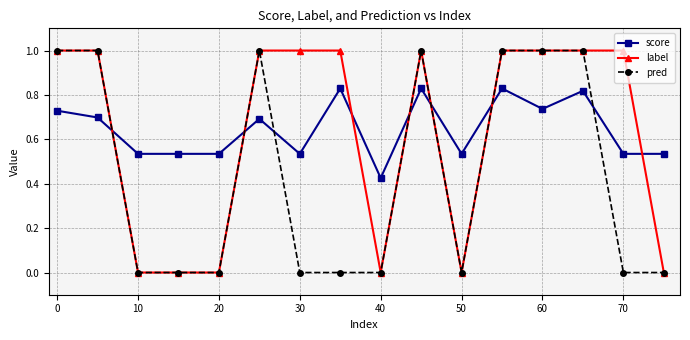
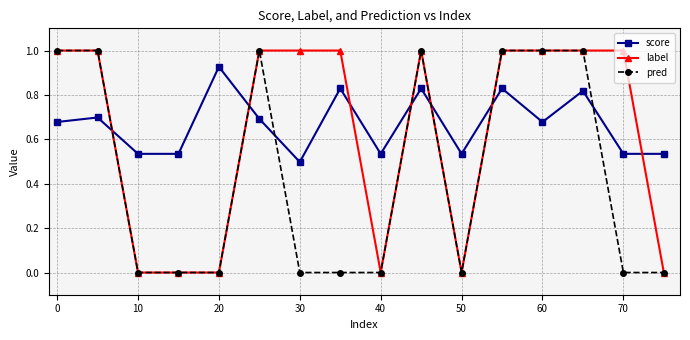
score, 0: 0.73 -> 0.68
score, 20: 0.53 -> 0.93
score, 30: 0.53 -> 0.50
score, 40: 0.43 -> 0.53
score, 60: 0.74 -> 0.68
